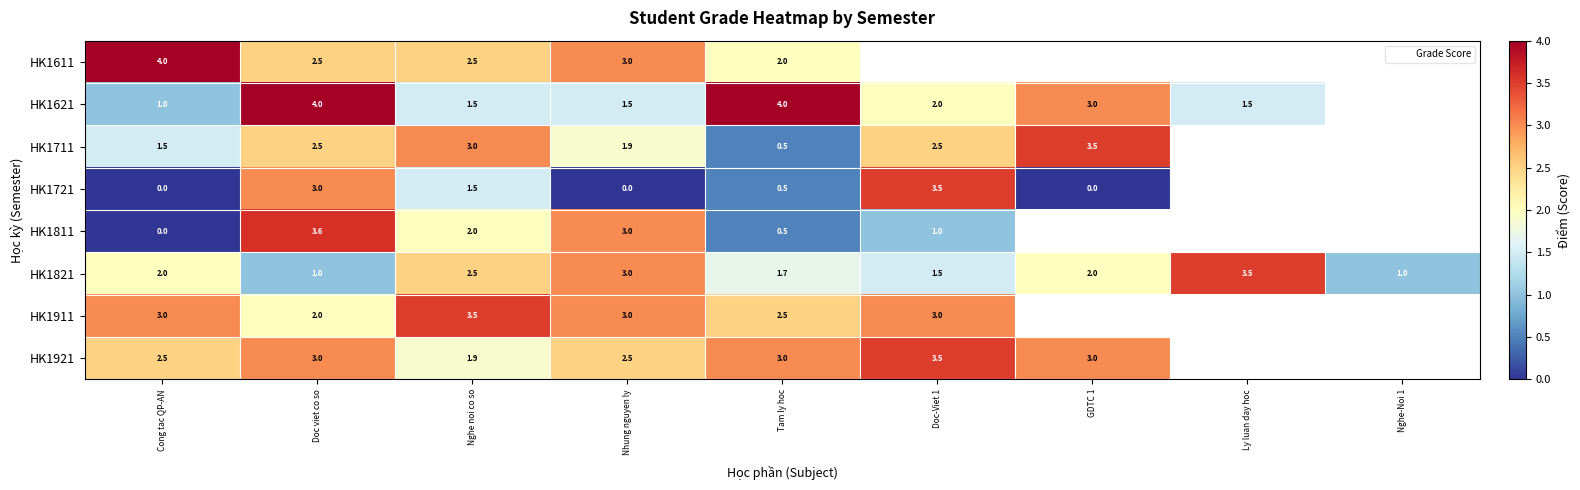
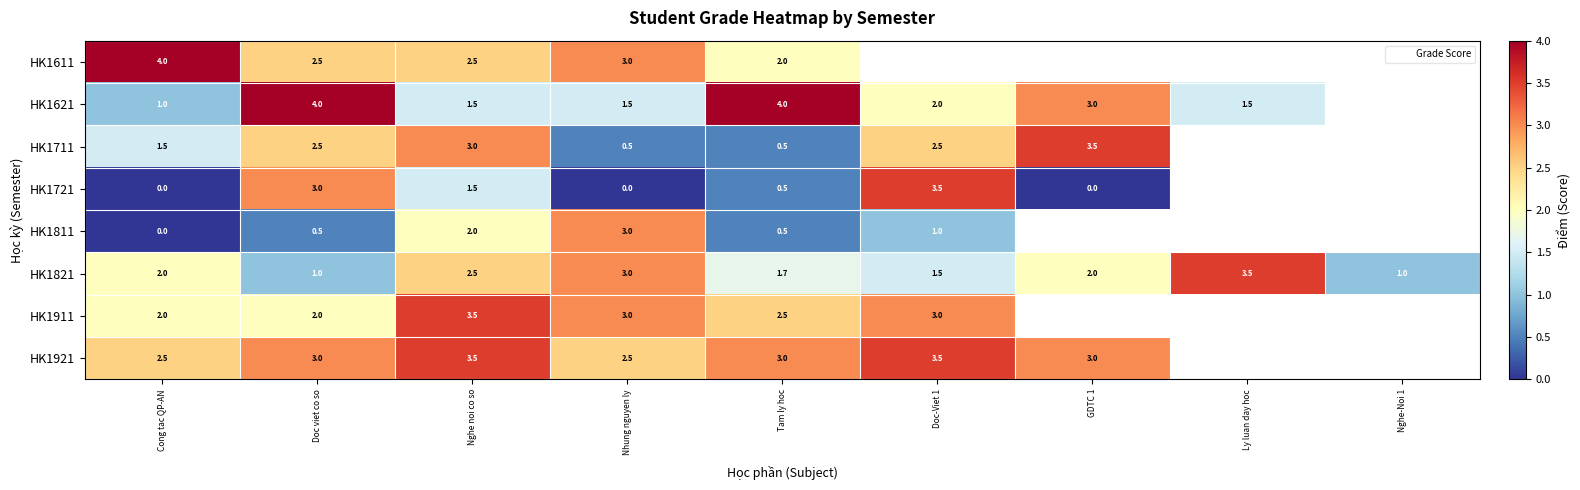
HK1711, Nhung nguyen ly: 1.9 -> 0.5
HK1811, Doc viet co so: 3.6 -> 0.5
HK1911, Cong tac QP-AN: 3.0 -> 2.0
HK1921, Nghe noi co so: 1.9 -> 3.5
